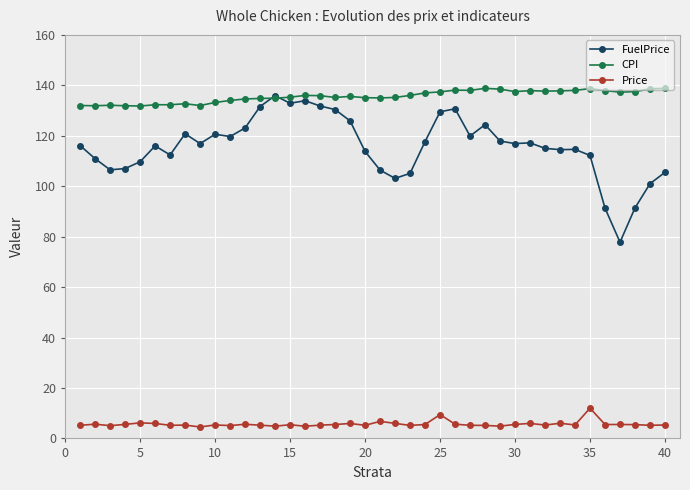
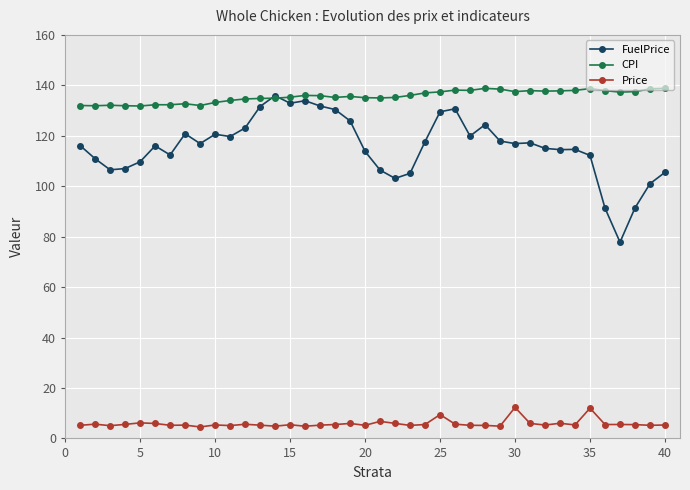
Price, 30: 6 -> 12
